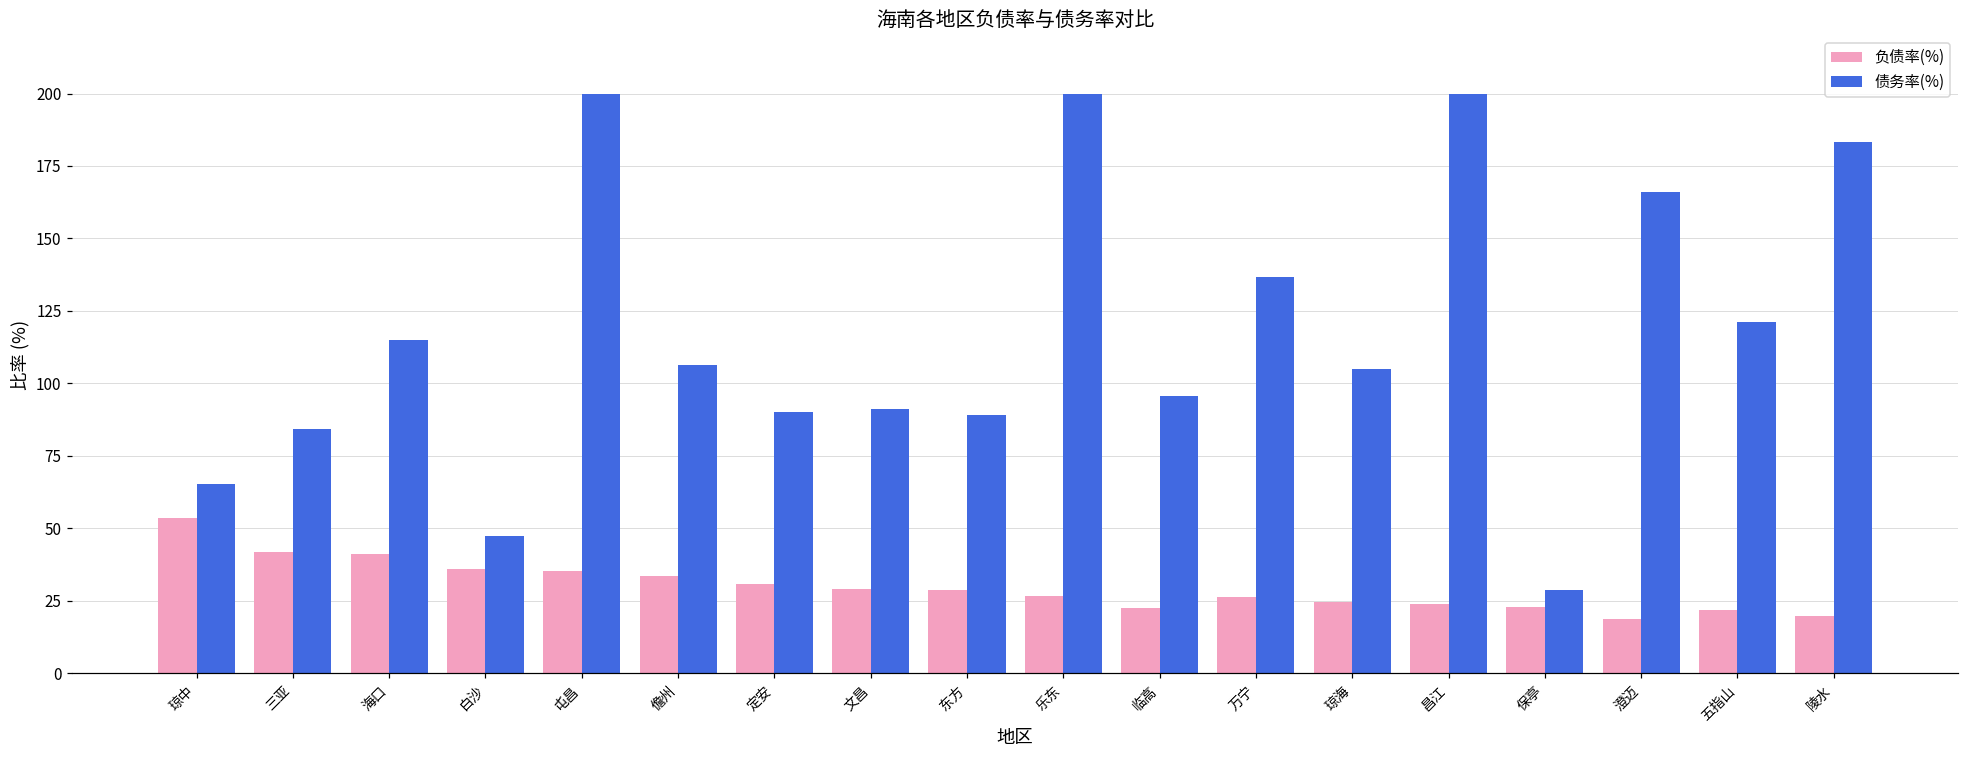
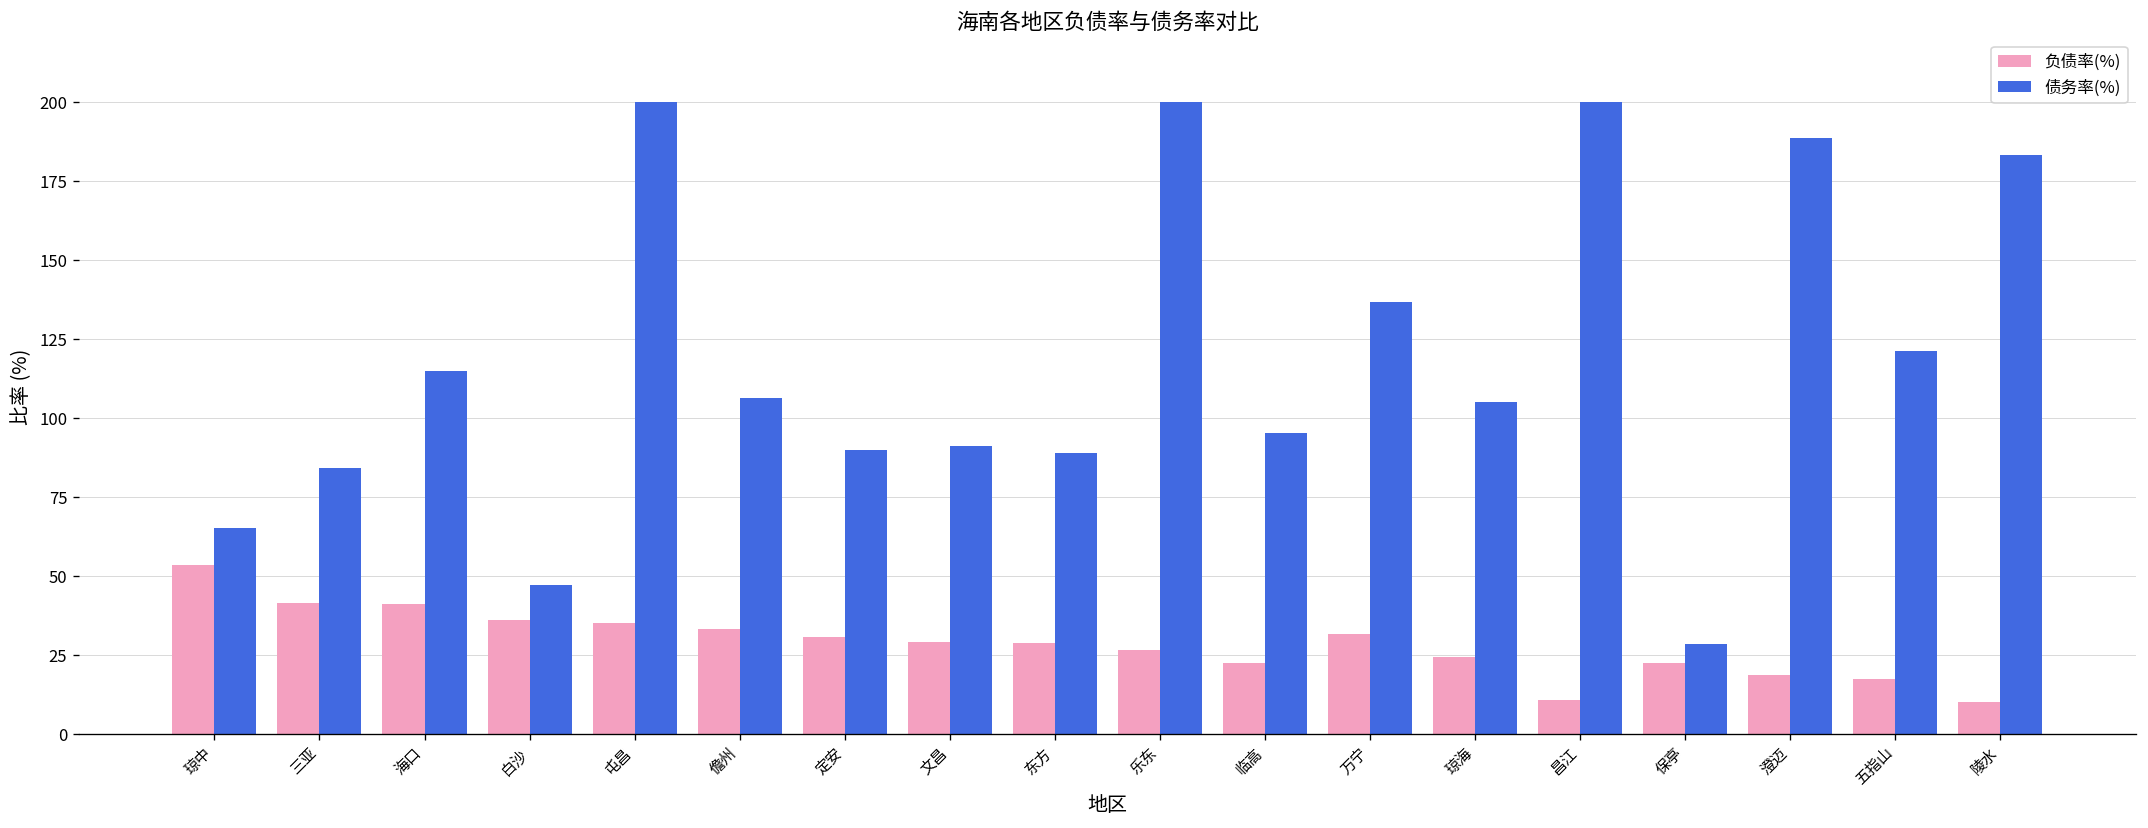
负债率(%), 万宁: 26 -> 32
负债率(%), 昌江: 24 -> 11
债务率(%), 澄迈: 166 -> 189
负债率(%), 五指山: 22 -> 18
负债率(%), 陵水: 20 -> 10
